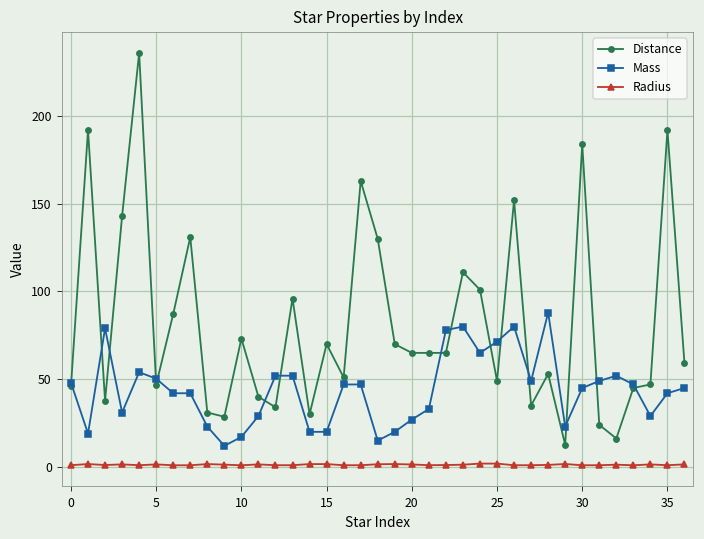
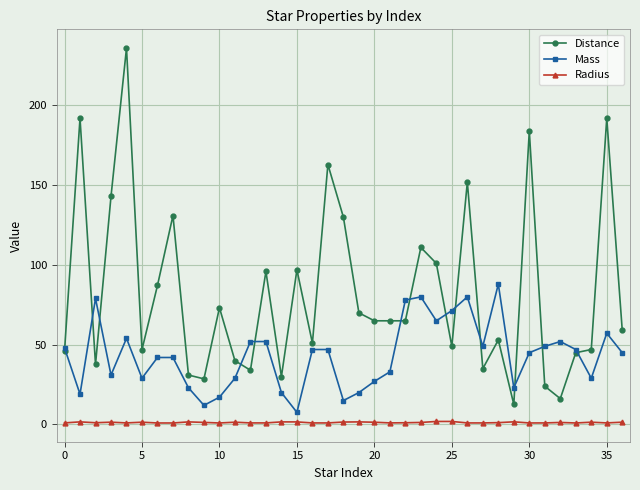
Mass, 5: 50 -> 29
Distance, 15: 70 -> 97
Mass, 15: 20 -> 8
Mass, 35: 42 -> 57
